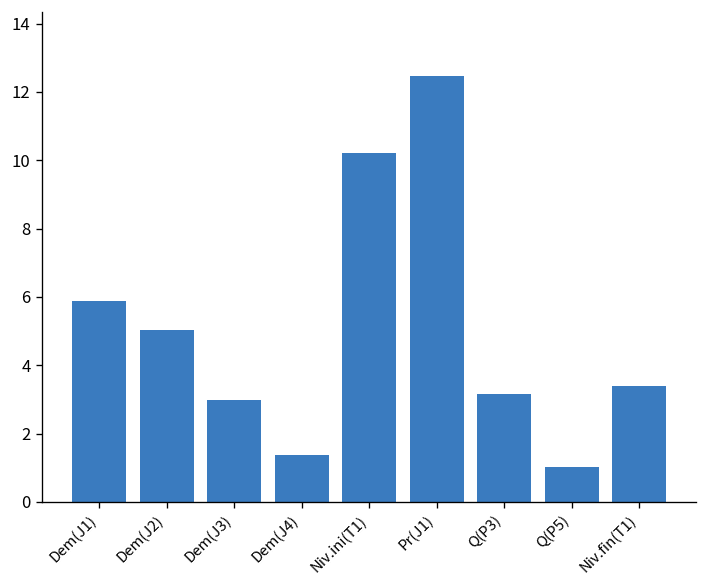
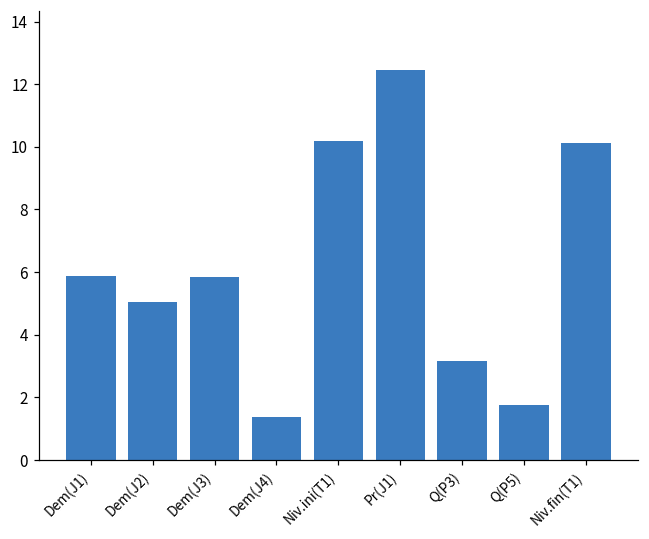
Dem(J3): 3.0 -> 5.9
Q(P5): 1.0 -> 1.8
Niv.fin(T1): 3.4 -> 10.1
